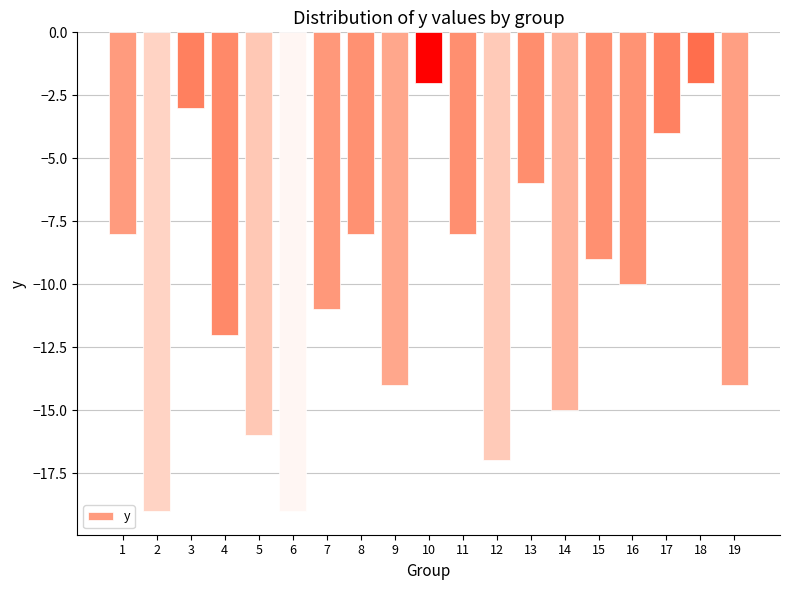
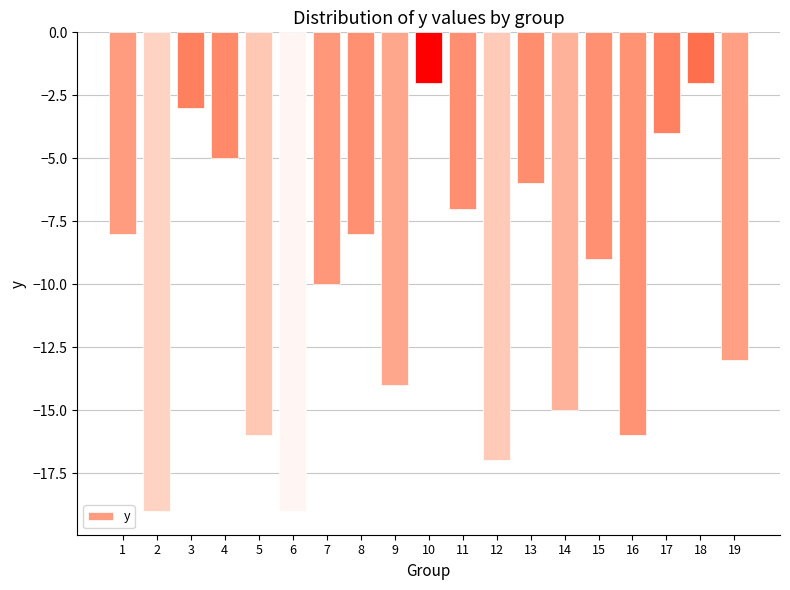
4: -12 -> -5
7: -11 -> -10
11: -8 -> -7
16: -10 -> -16
19: -14 -> -13
